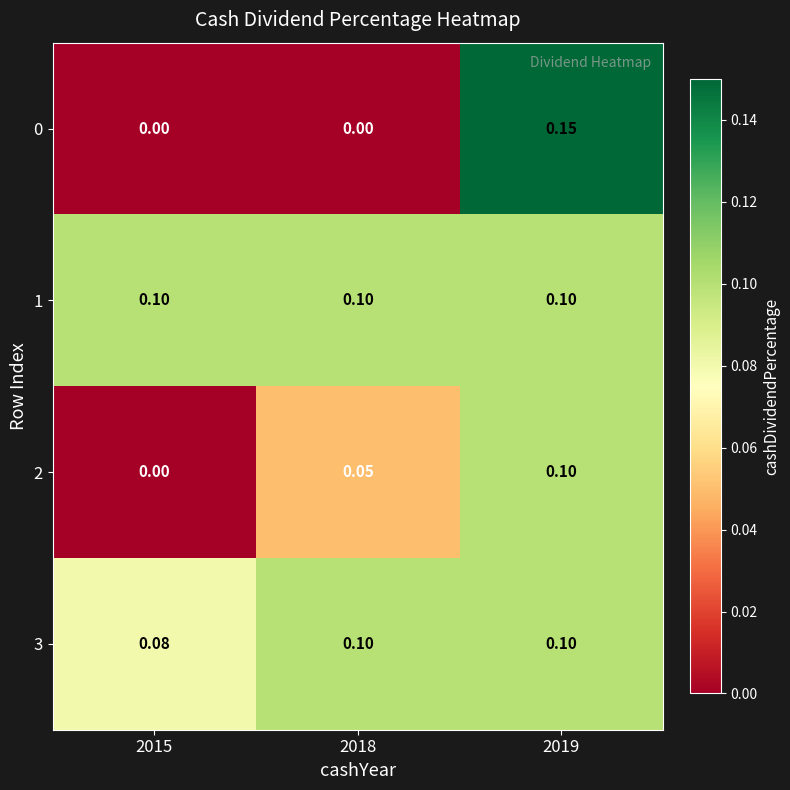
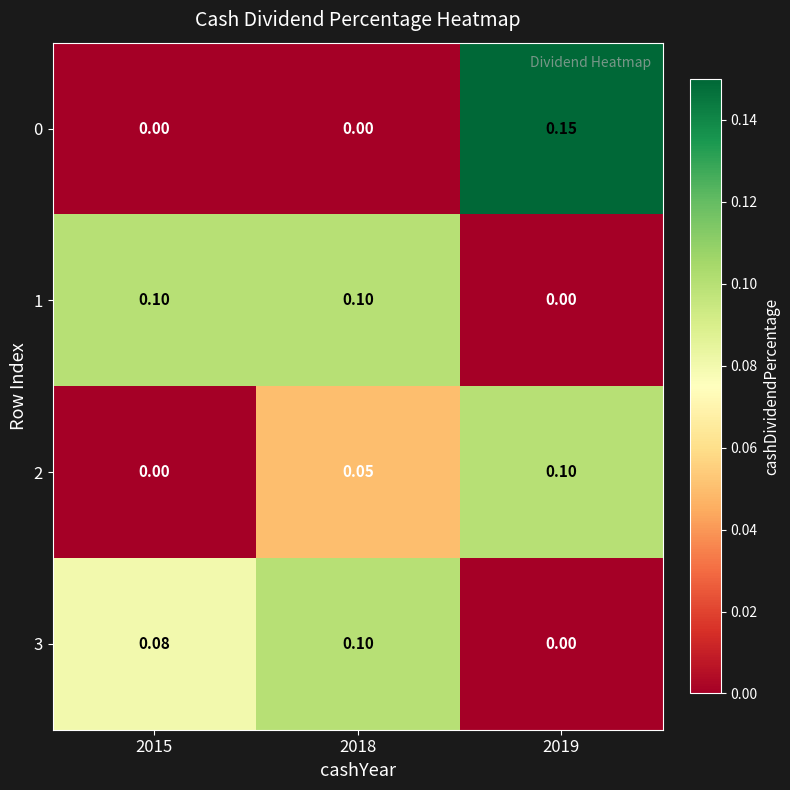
1, 2019: 0.10 -> 0.00
3, 2019: 0.10 -> 0.00
